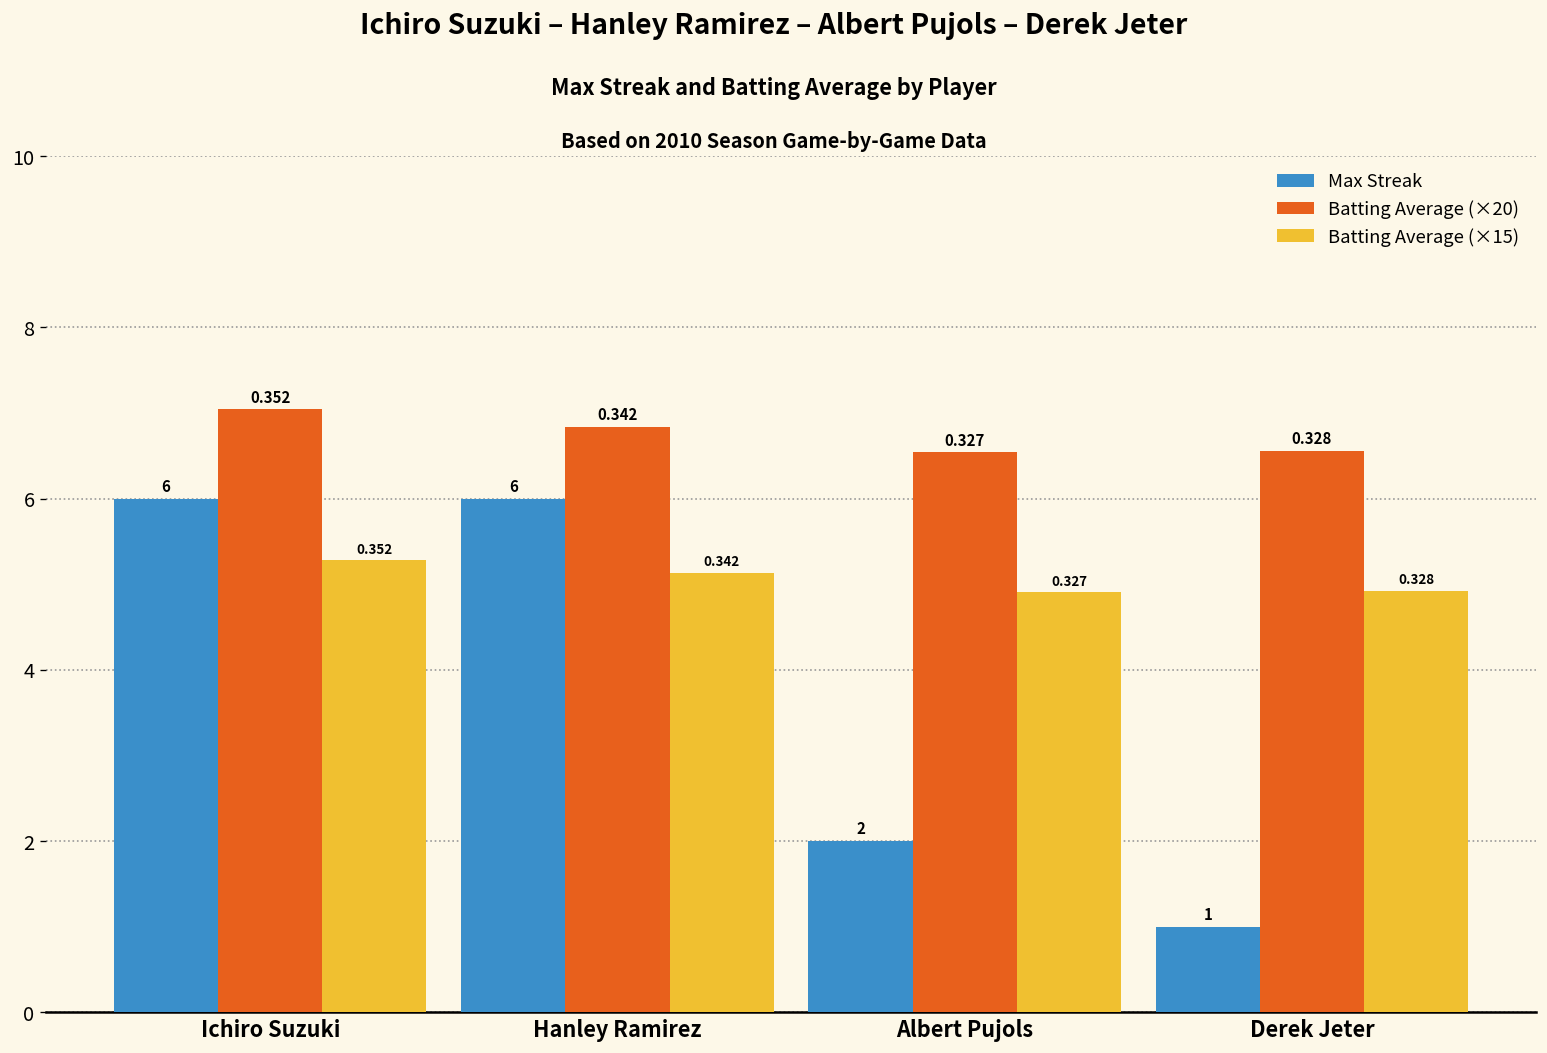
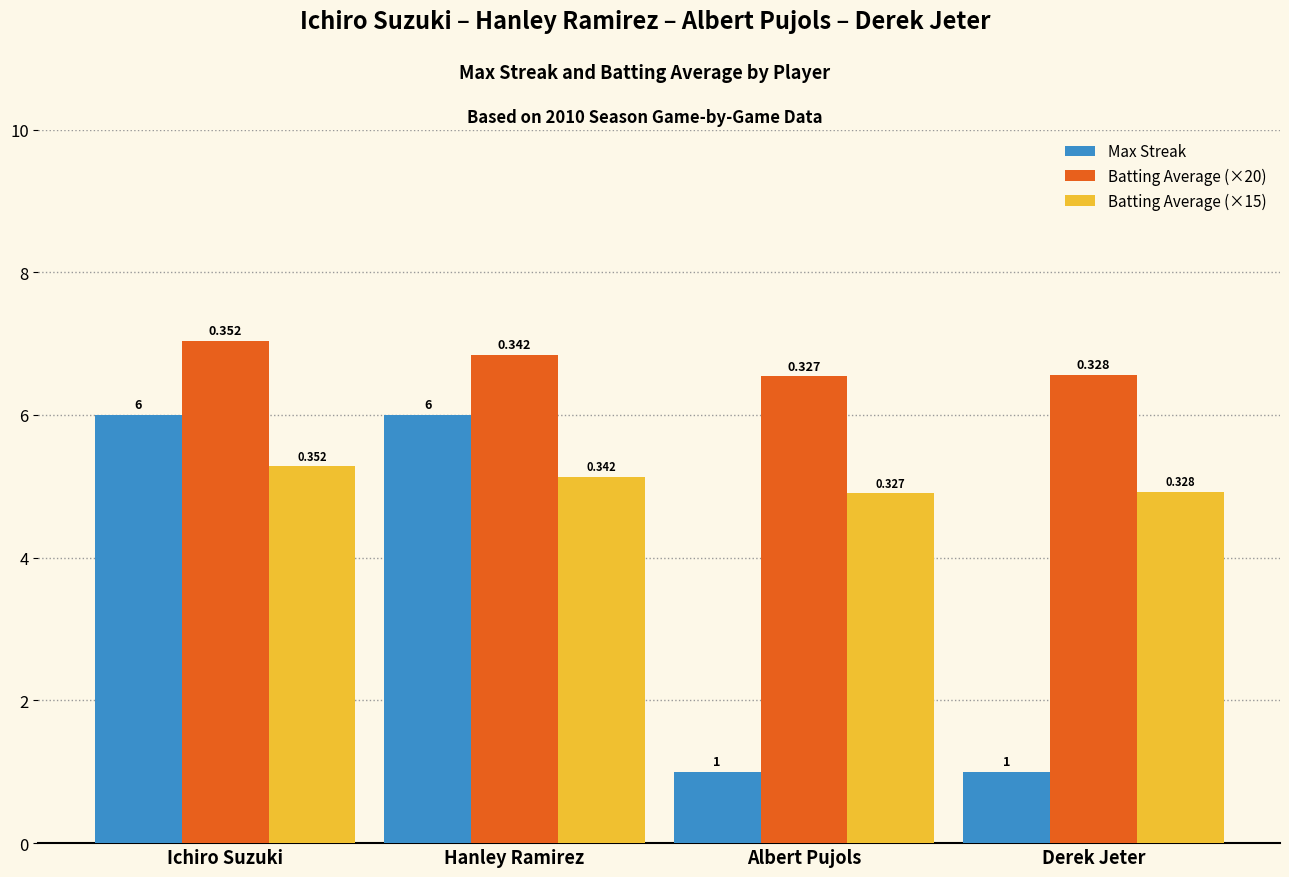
Max Streak, Albert Pujols: 2 -> 1
